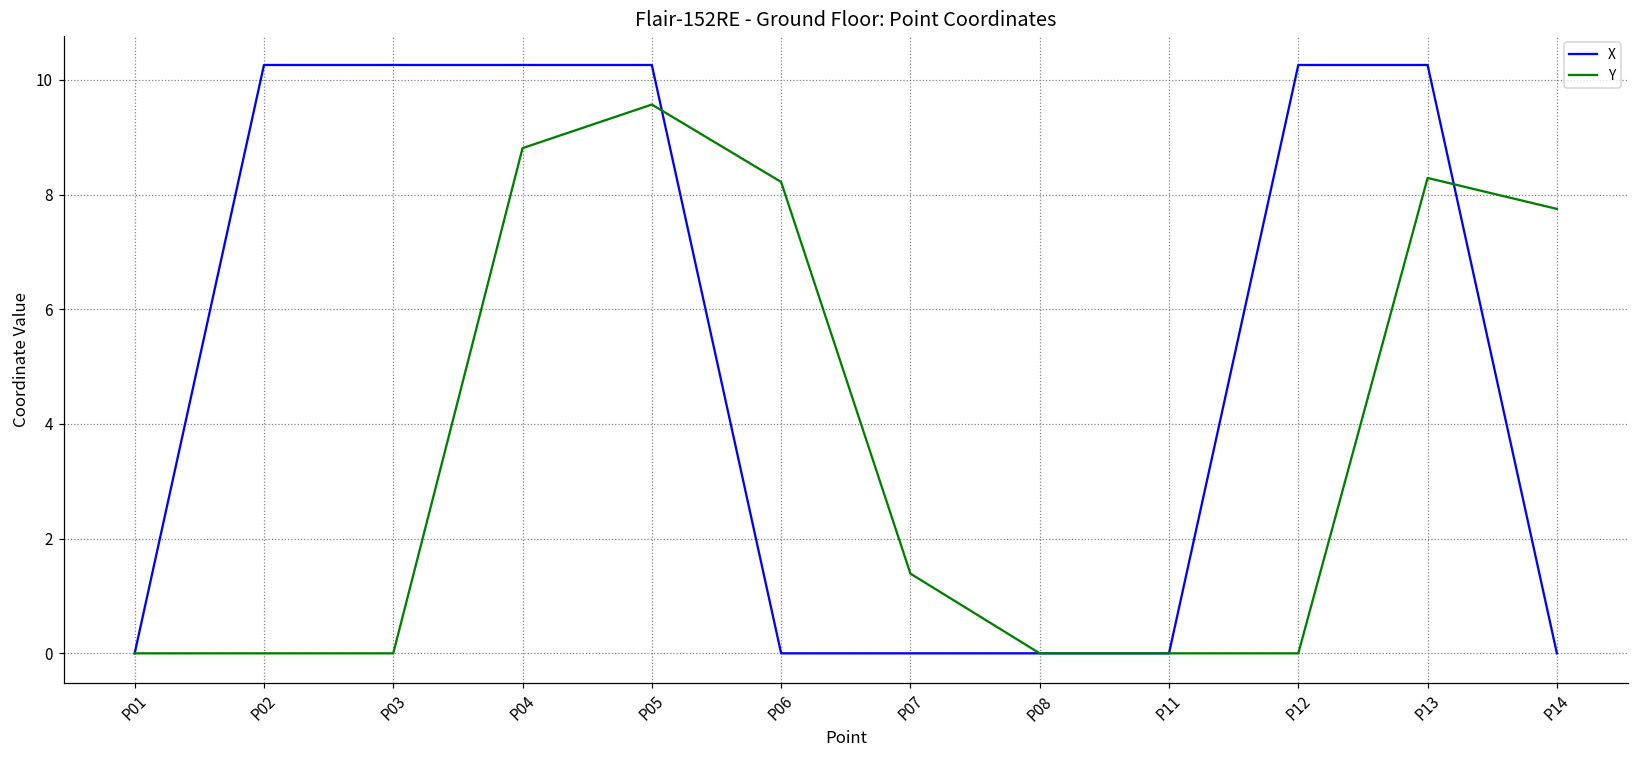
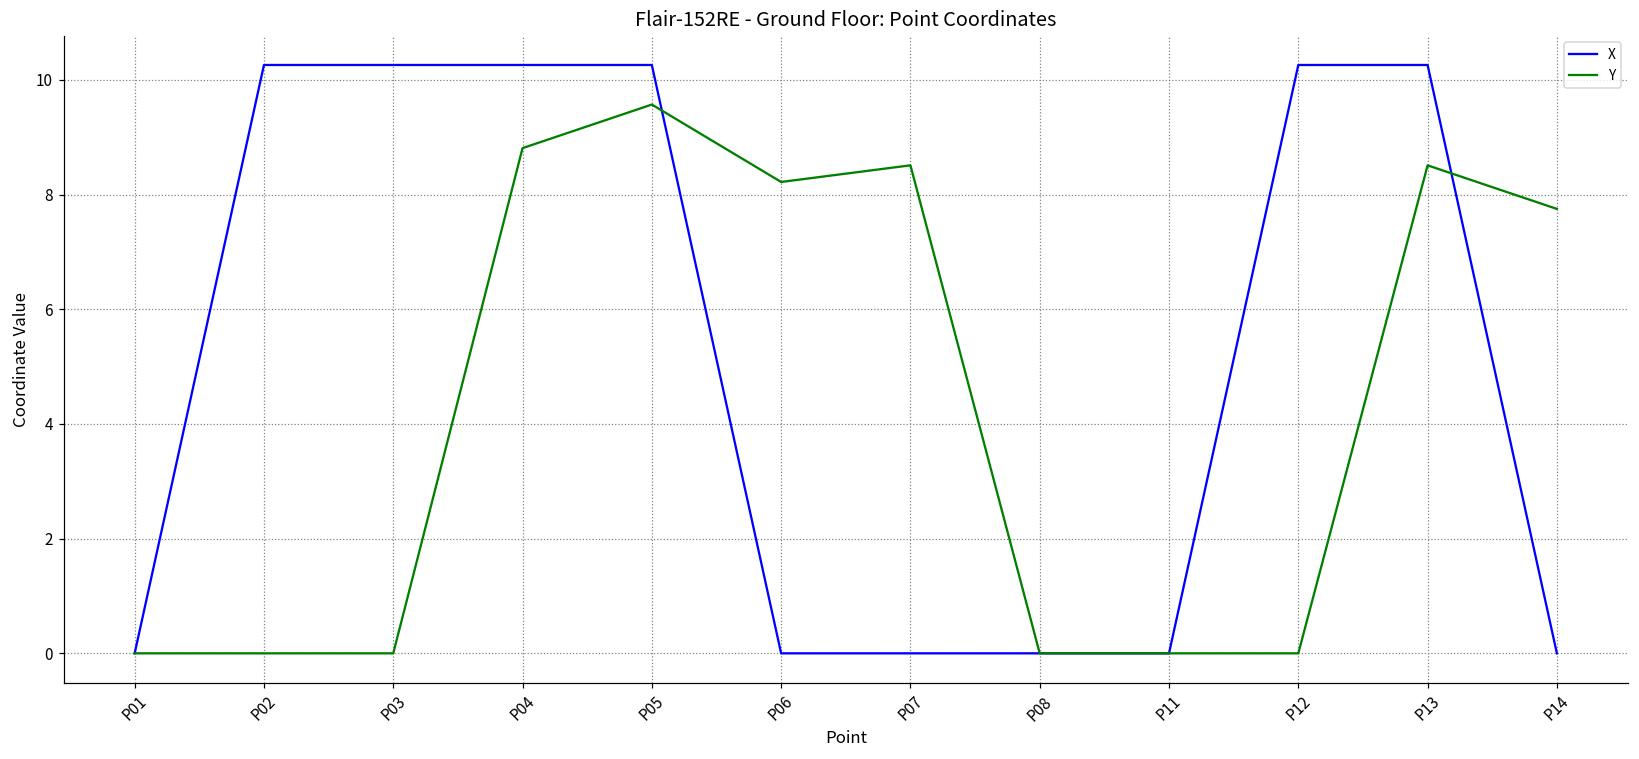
Y, P07: 1.4 -> 8.5
Y, P13: 8.3 -> 8.5
